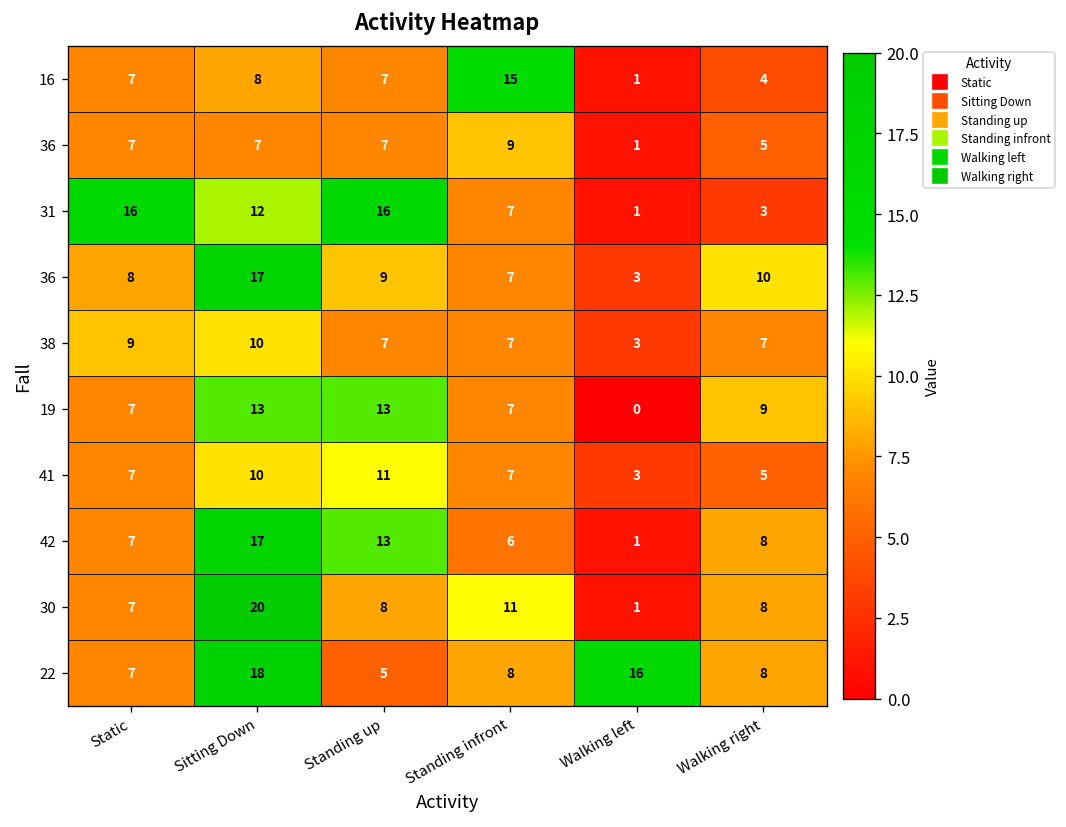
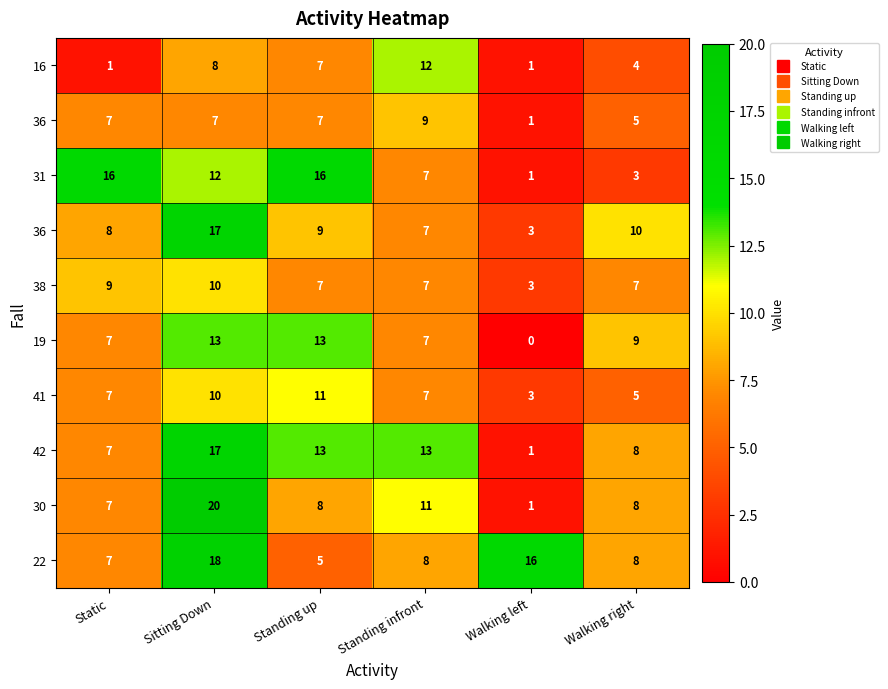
16, Static: 7 -> 1
16, Standing infront: 15 -> 12
42, Standing infront: 6 -> 13
